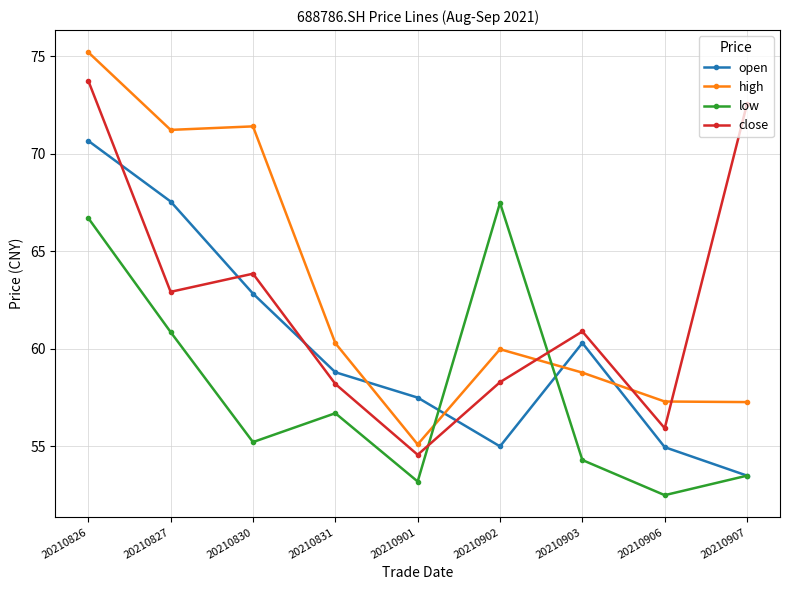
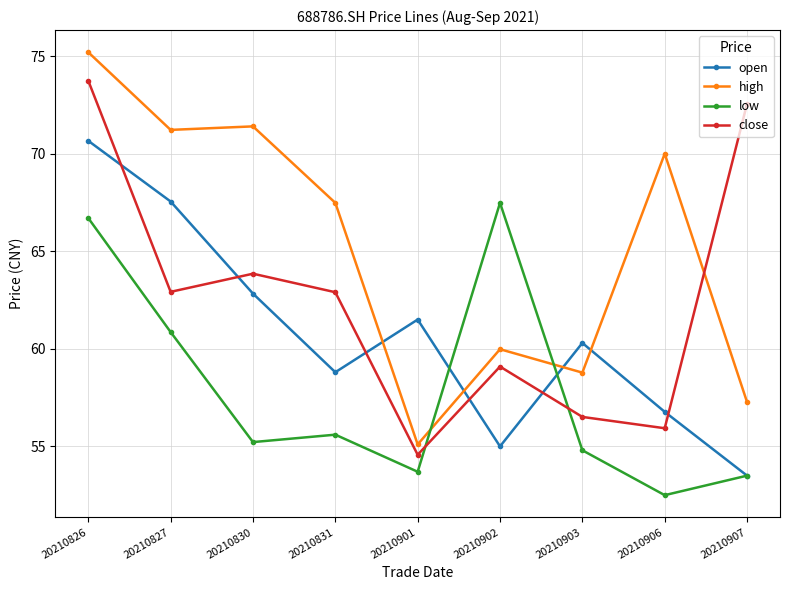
high, 20210831: 60.3 -> 67.5
low, 20210831: 56.7 -> 55.6
close, 20210831: 58.2 -> 62.9
open, 20210901: 57.5 -> 61.5
low, 20210901: 53.2 -> 53.7
close, 20210902: 58.3 -> 59.1
low, 20210903: 54.3 -> 54.8
close, 20210903: 60.9 -> 56.5
open, 20210906: 55.0 -> 56.8
high, 20210906: 57.3 -> 70.0
